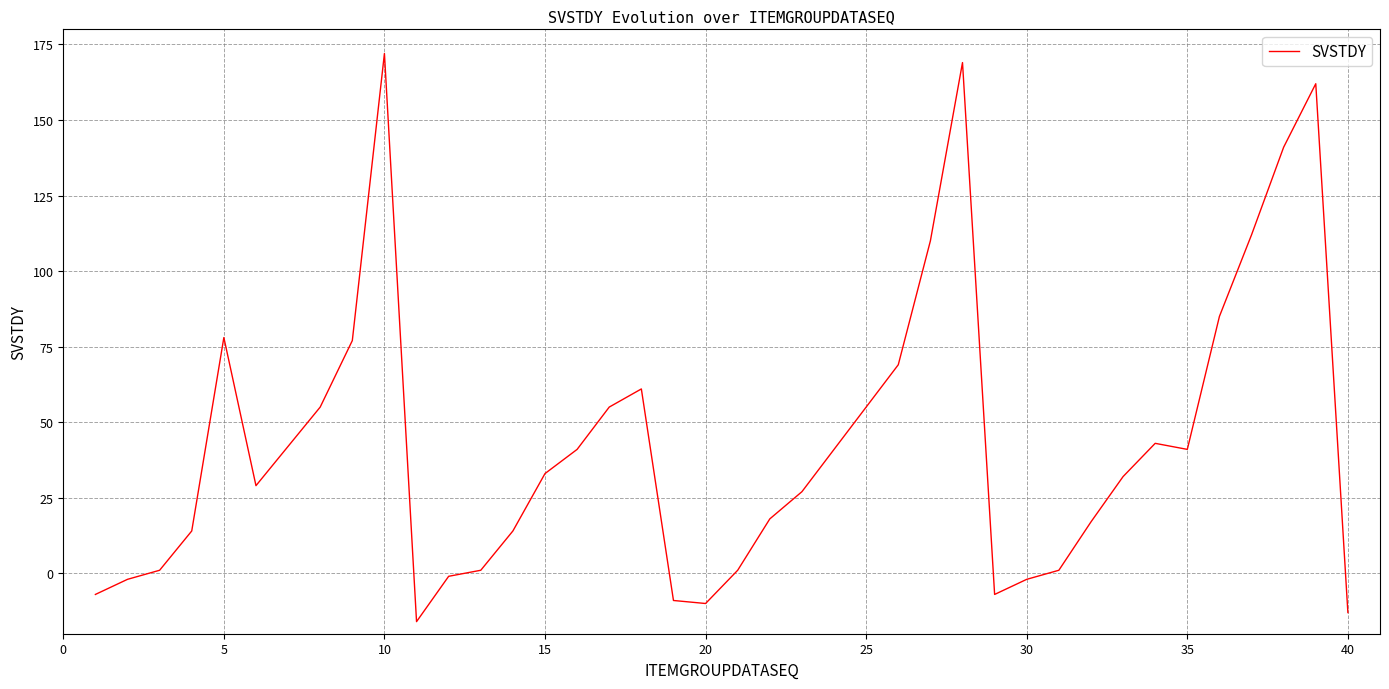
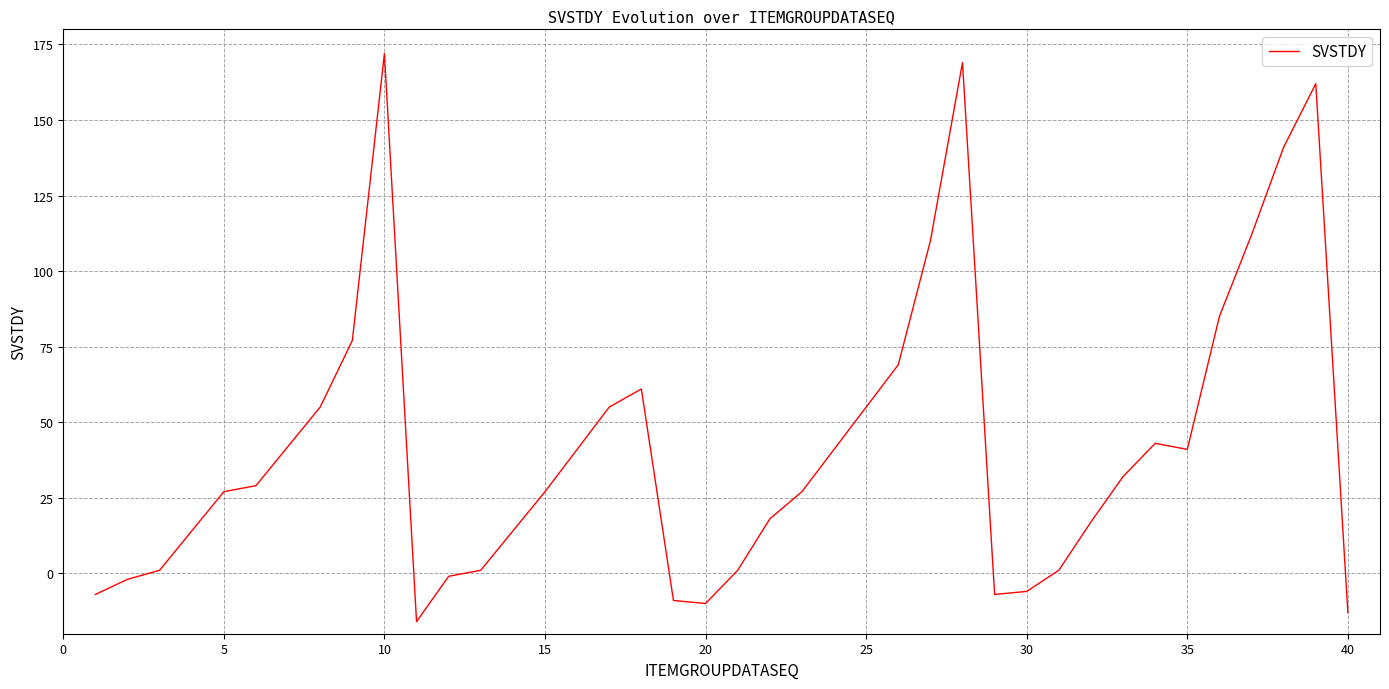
5: 78 -> 27
15: 33 -> 27
30: -2 -> -6
